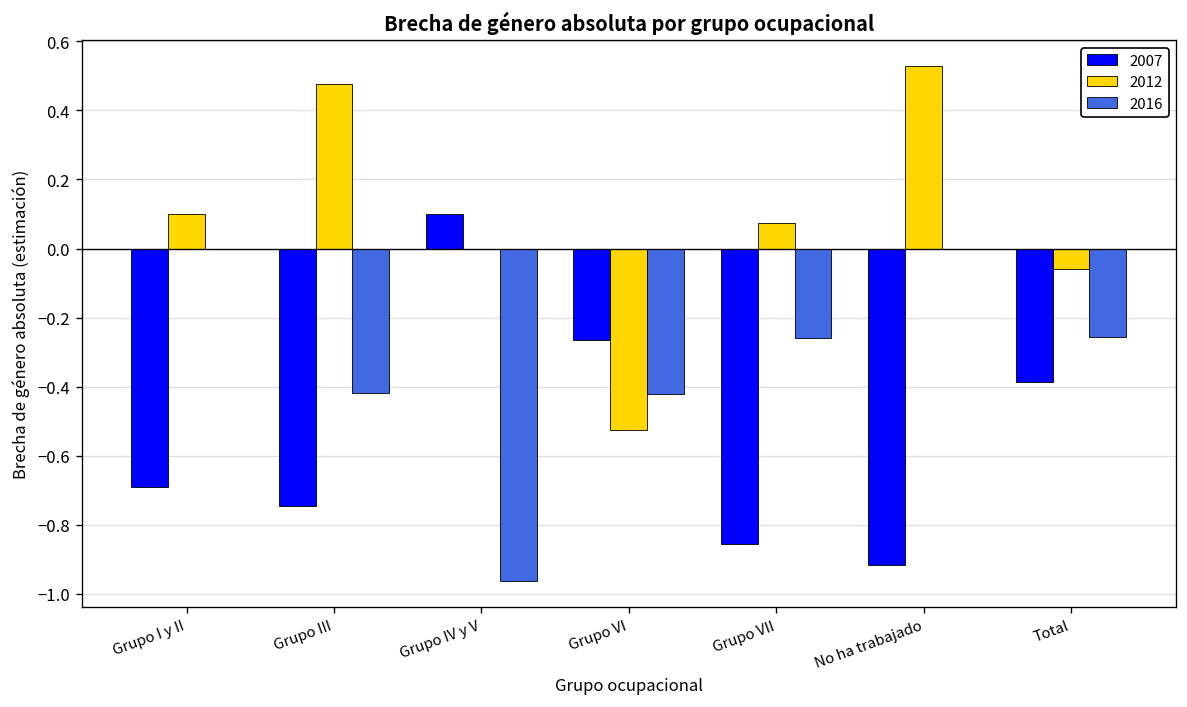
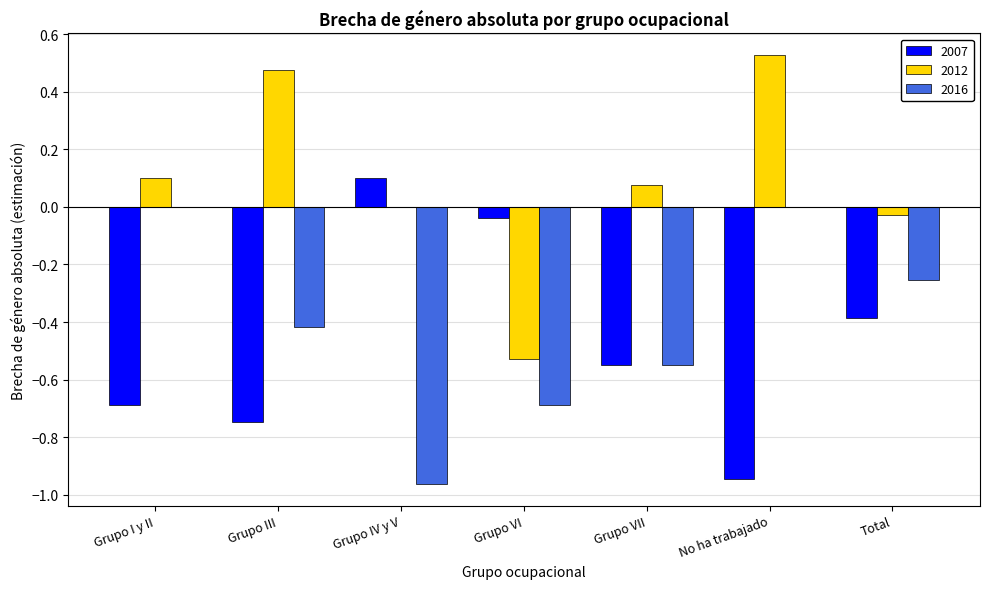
2007, Grupo VI: -0.26 -> -0.04
2016, Grupo VI: -0.42 -> -0.69
2007, Grupo VII: -0.86 -> -0.55
2016, Grupo VII: -0.26 -> -0.55
2007, No ha trabajado: -0.92 -> -0.95
2012, Total: -0.06 -> -0.03
